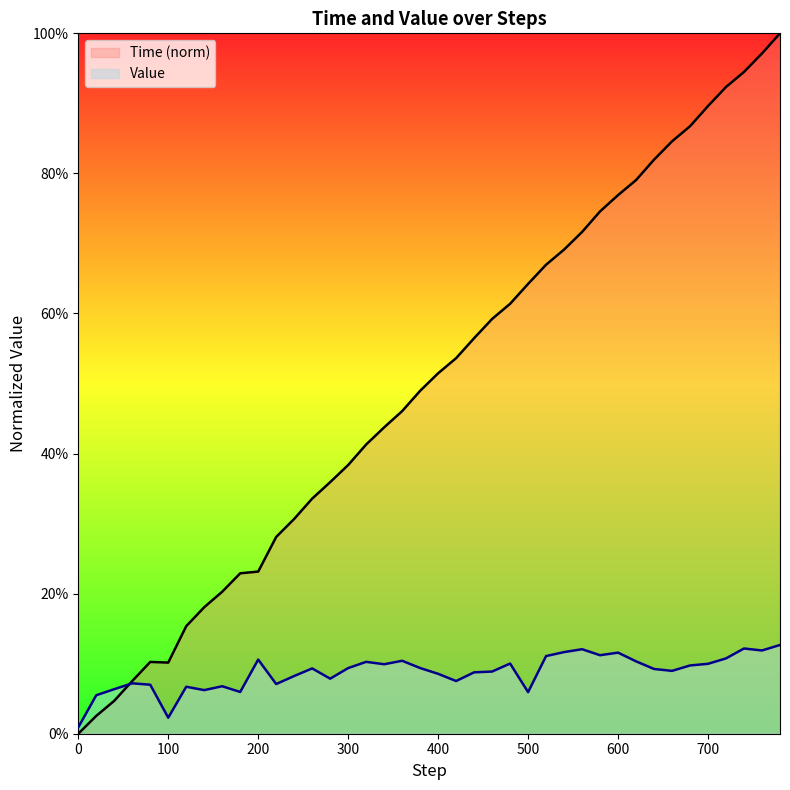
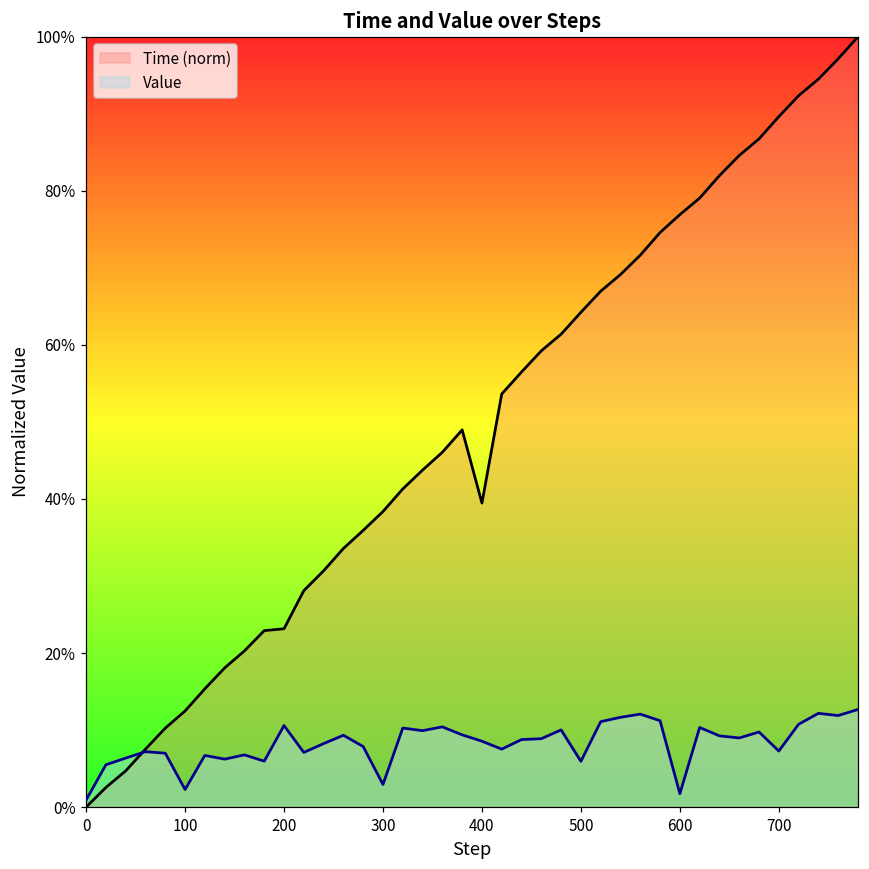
Time (norm), 100: 10% -> 12%
Value, 300: 9% -> 3%
Time (norm), 400: 51% -> 39%
Value, 600: 12% -> 2%
Value, 700: 10% -> 7%
